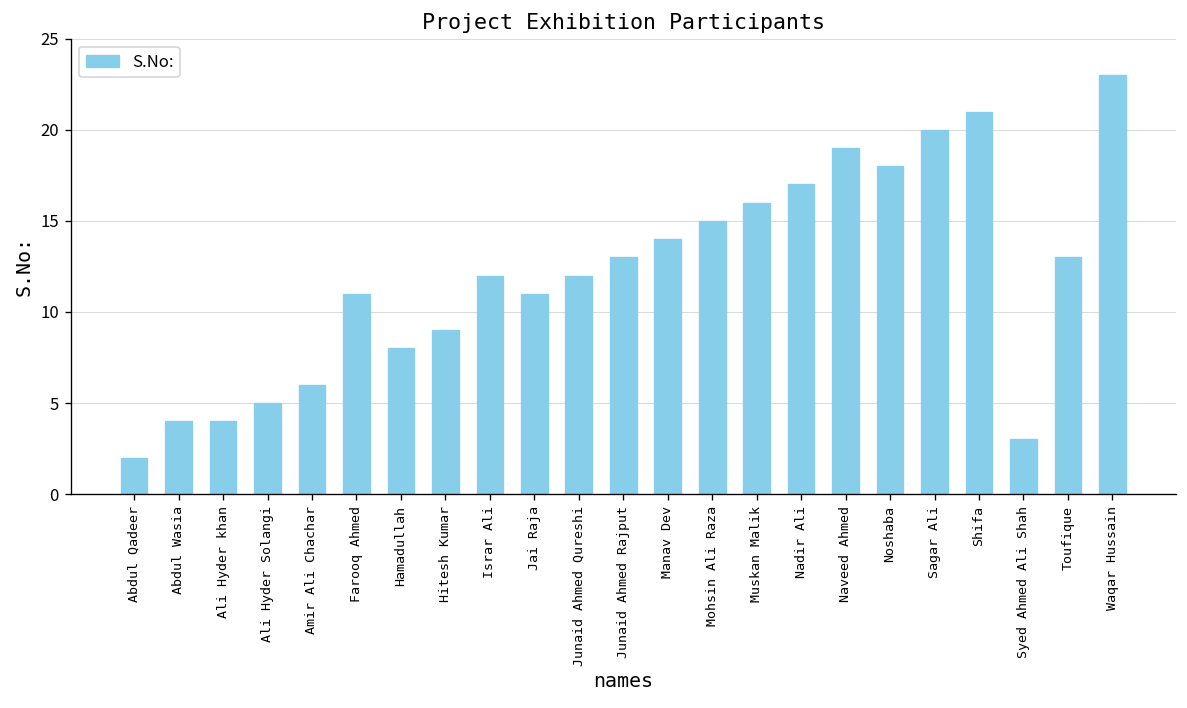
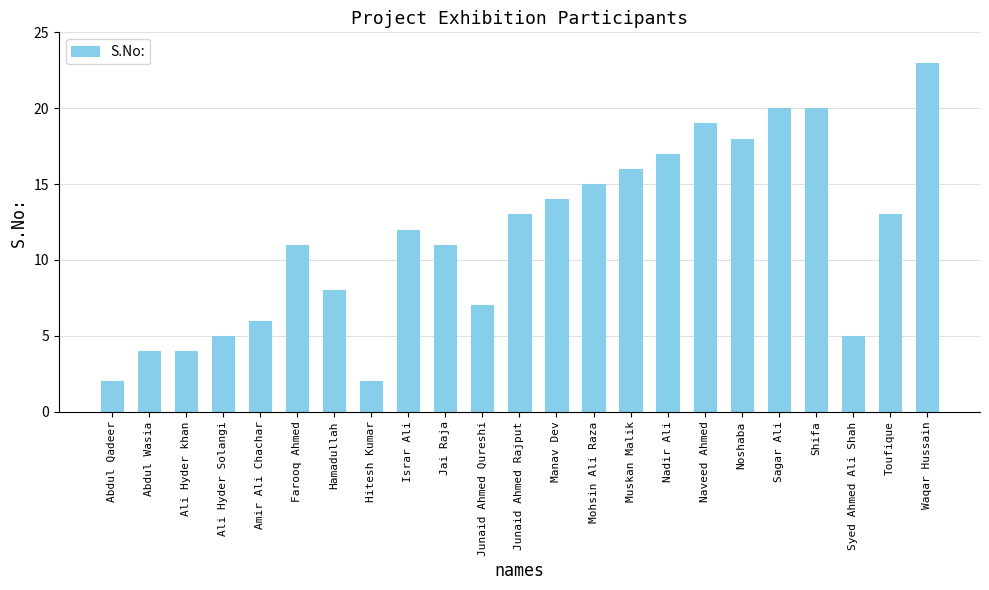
Hitesh Kumar: 9 -> 2
Junaid Ahmed Qureshi: 12 -> 7
Shifa: 21 -> 20
Syed Ahmed Ali Shah: 3 -> 5
